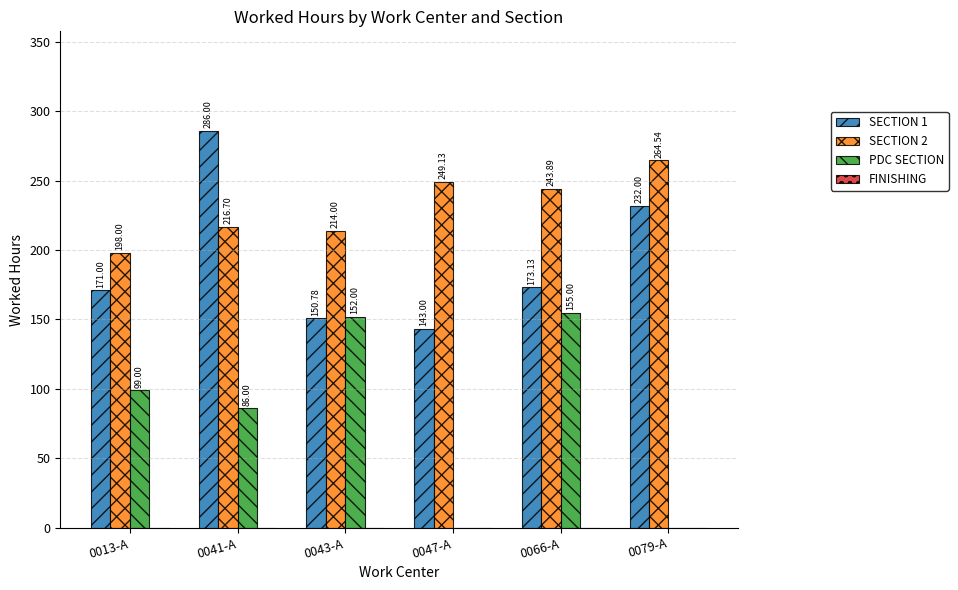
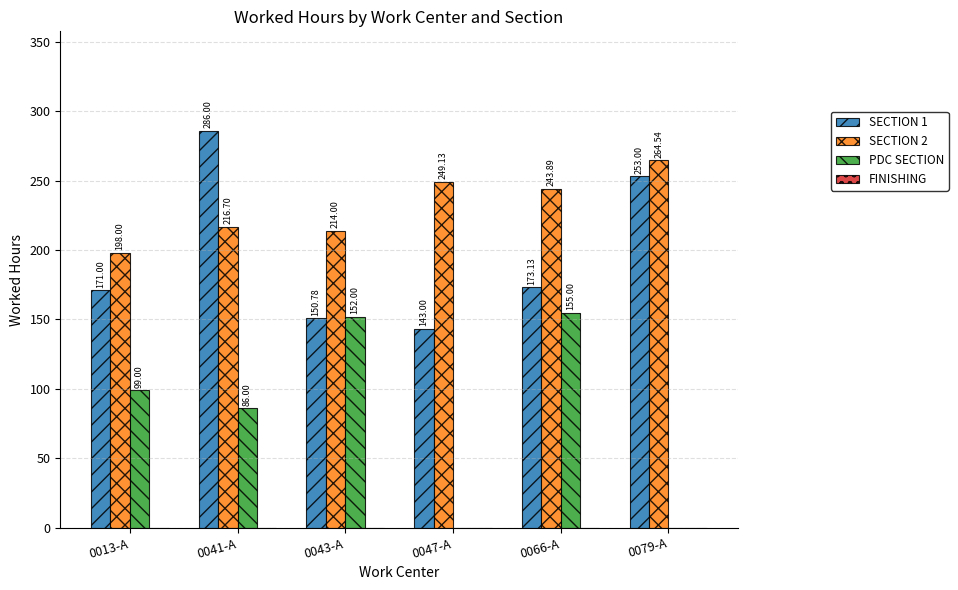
SECTION 1, 0079-A: 232.00 -> 253.00
